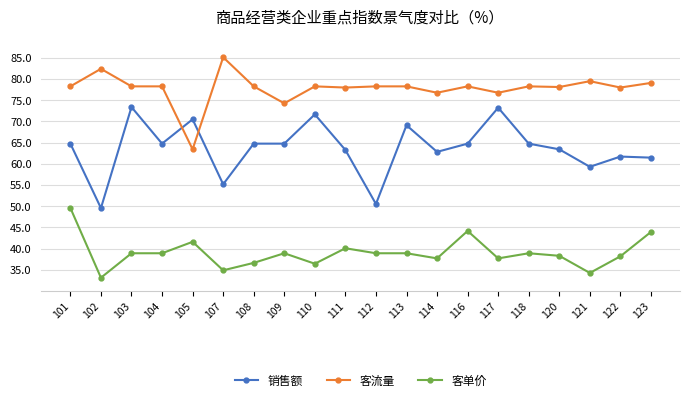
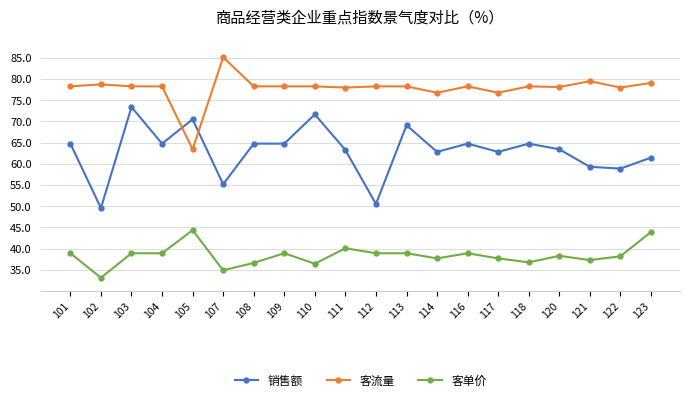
客单价, 101: 50 -> 39
客流量, 102: 82 -> 79
客单价, 105: 42 -> 44
客流量, 109: 74 -> 78
客单价, 116: 44 -> 39
销售额, 117: 73 -> 63
客单价, 118: 39 -> 37
客单价, 121: 34 -> 37
销售额, 122: 62 -> 59
